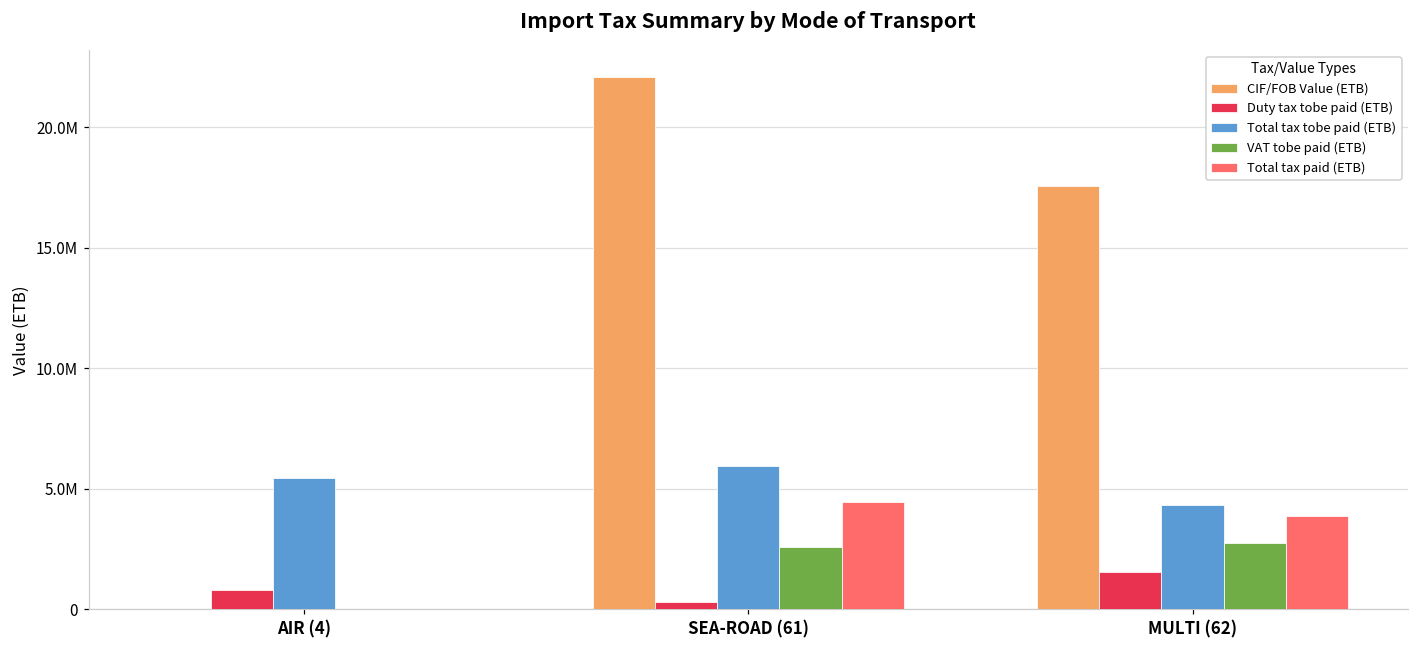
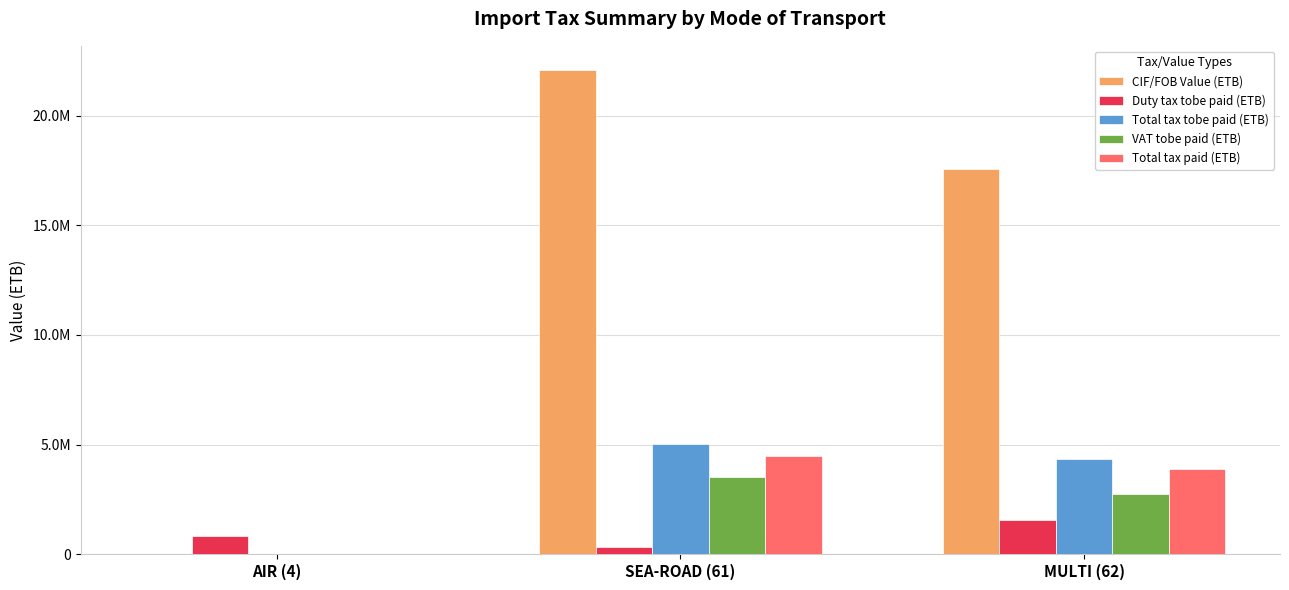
Total tax tobe paid (ETB), AIR (4): 5500000 -> 0
Total tax tobe paid (ETB), SEA-ROAD (61): 6000000 -> 5000000
VAT tobe paid (ETB), SEA-ROAD (61): 2600000 -> 3500000
